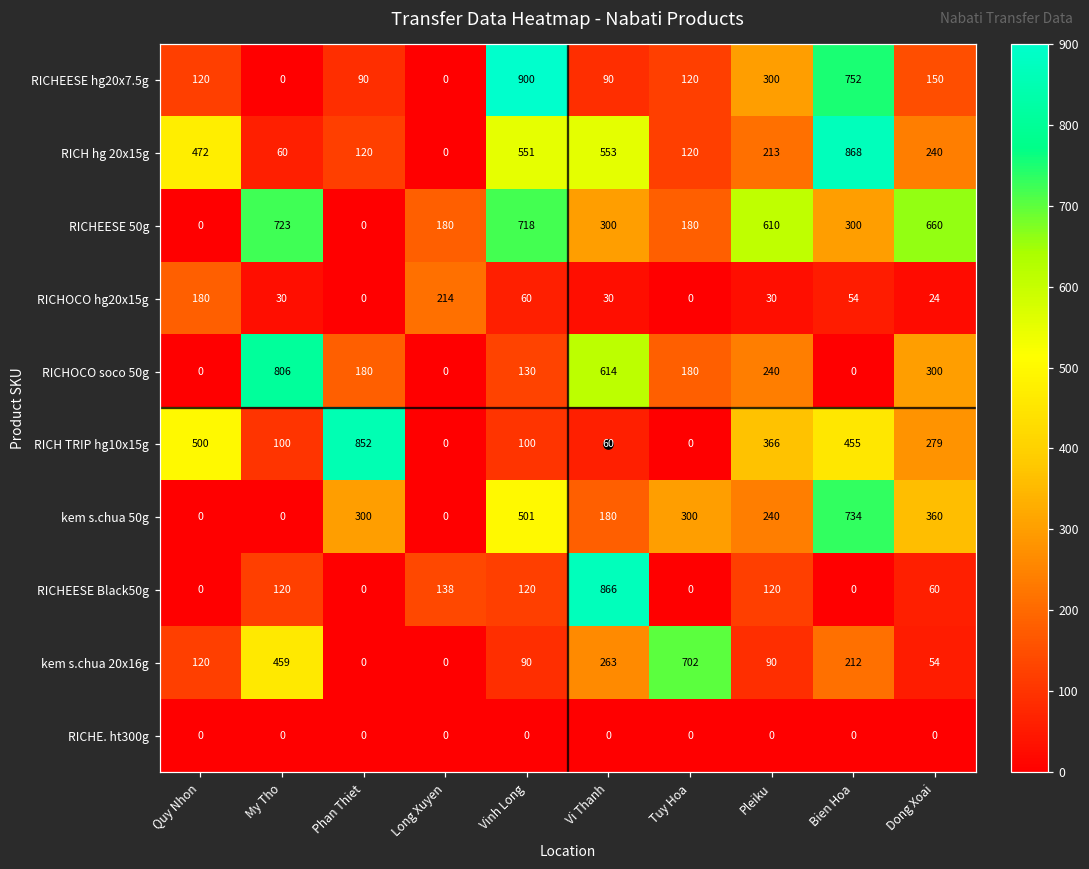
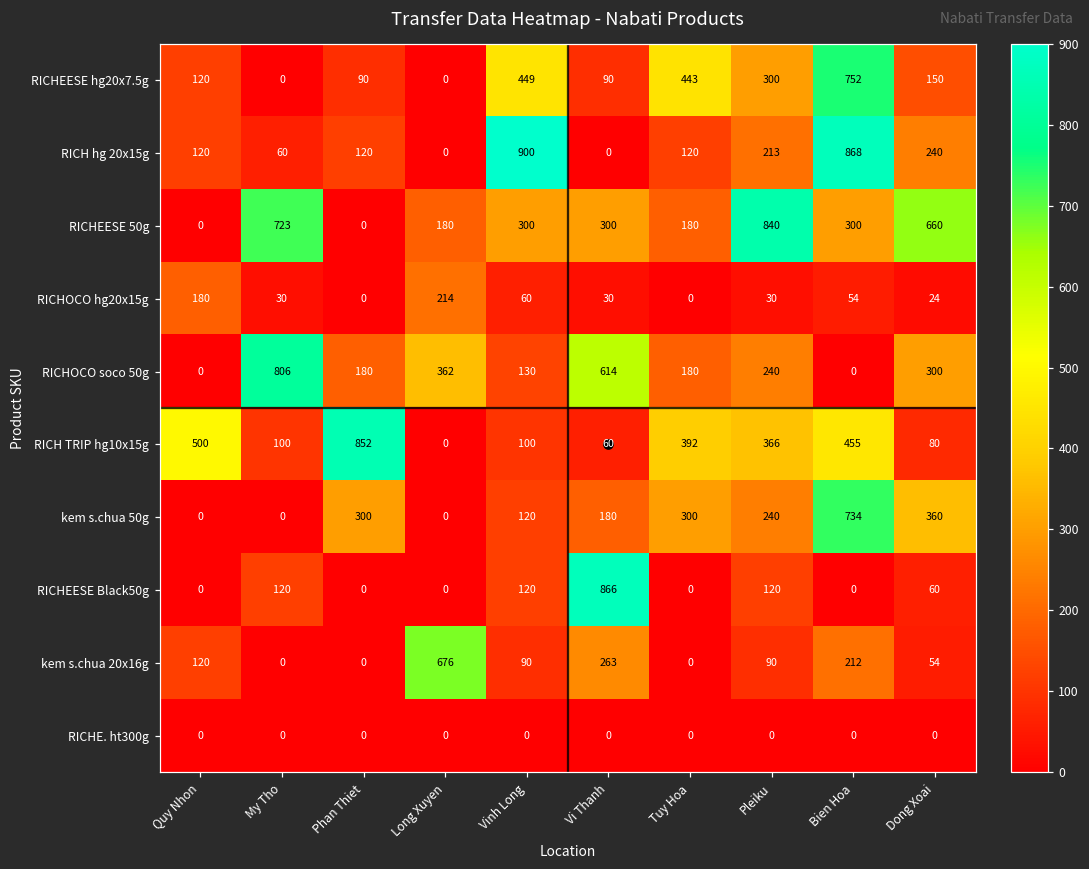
RICHEESE hg20x7.5g, Vinh Long: 900 -> 449
RICHEESE hg20x7.5g, Tuy Hoa: 120 -> 443
RICH hg 20x15g, Quy Nhon: 472 -> 120
RICH hg 20x15g, Vinh Long: 551 -> 900
RICH hg 20x15g, Vi Thanh: 553 -> 0
RICHEESE 50g, Vinh Long: 718 -> 300
RICHEESE 50g, Pleiku: 610 -> 840
RICHOCO soco 50g, Long Xuyen: 0 -> 362
RICH TRIP hg10x15g, Tuy Hoa: 0 -> 392
RICH TRIP hg10x15g, Dong Xoai: 279 -> 80
kem s.chua 50g, Vinh Long: 501 -> 120
RICHEESE Black50g, Long Xuyen: 138 -> 0
kem s.chua 20x16g, My Tho: 459 -> 0
kem s.chua 20x16g, Long Xuyen: 0 -> 676
kem s.chua 20x16g, Tuy Hoa: 702 -> 0
